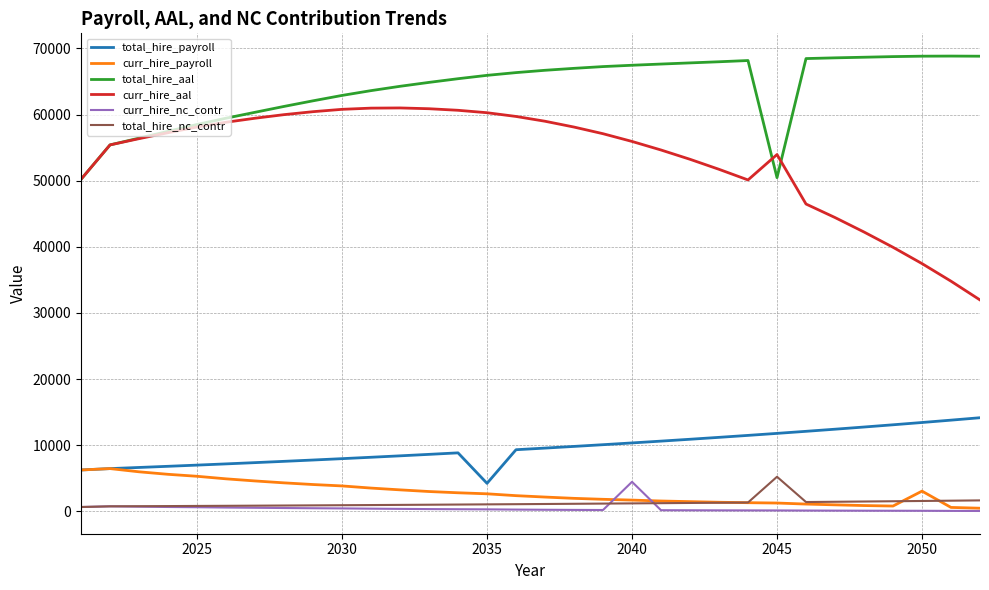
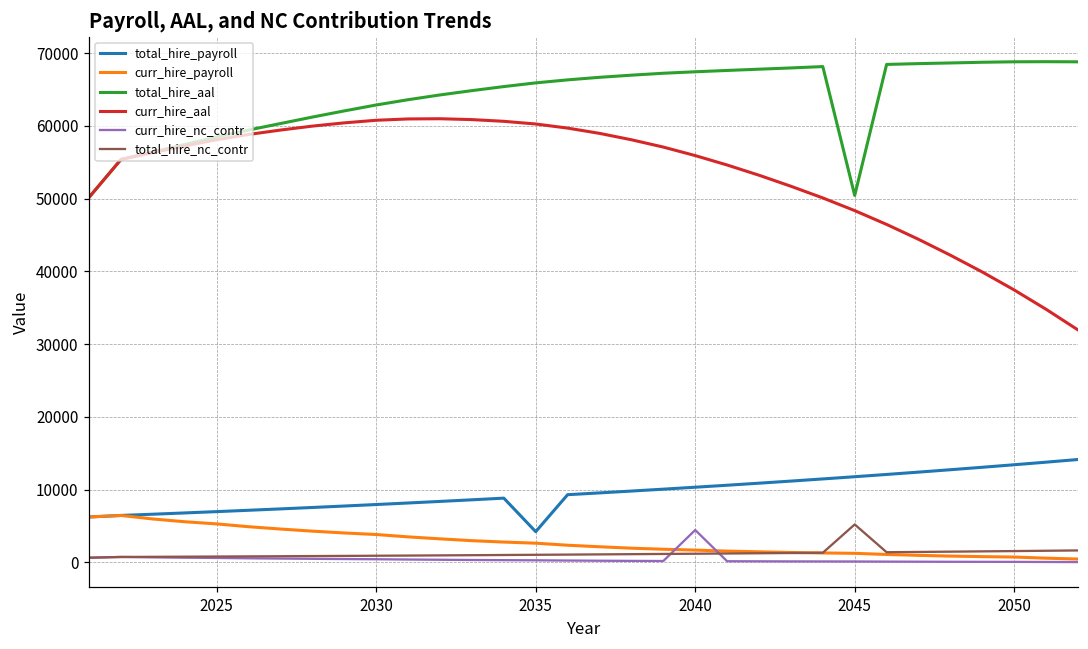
curr_hire_aal, 2045: 54000 -> 48000
curr_hire_payroll, 2050: 3000 -> 1000
